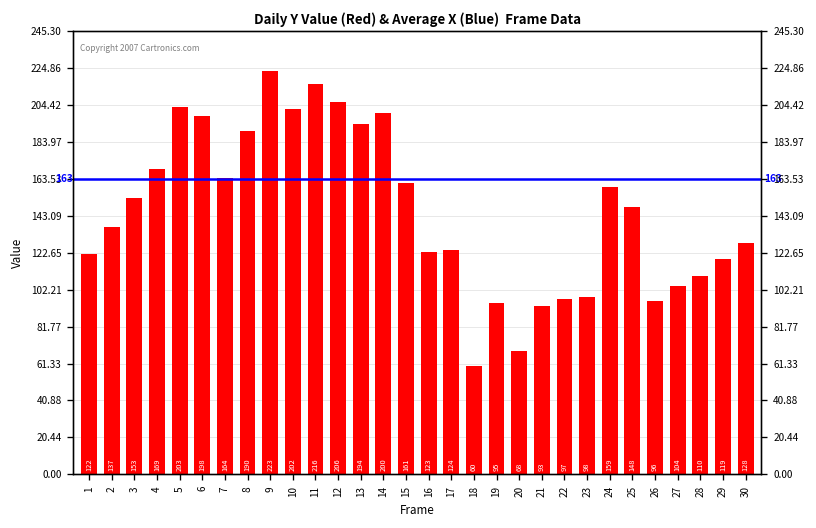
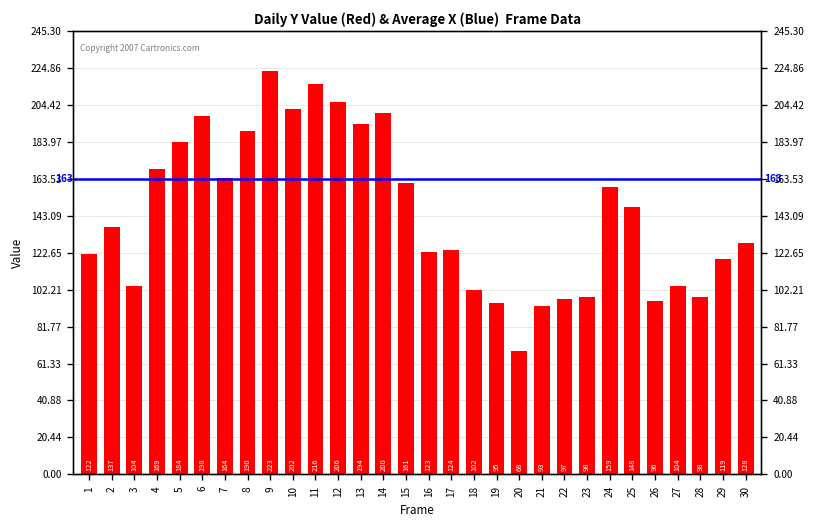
3: 153 -> 104
5: 203 -> 184
18: 60 -> 102
28: 110 -> 98
